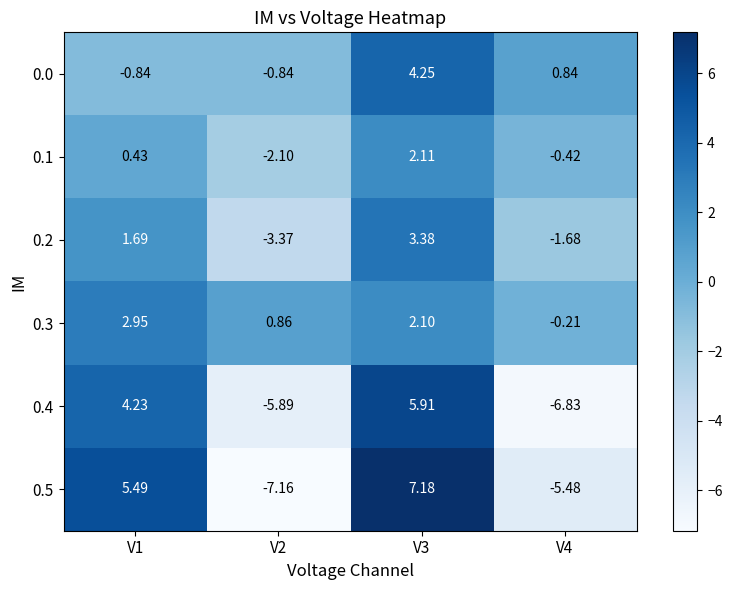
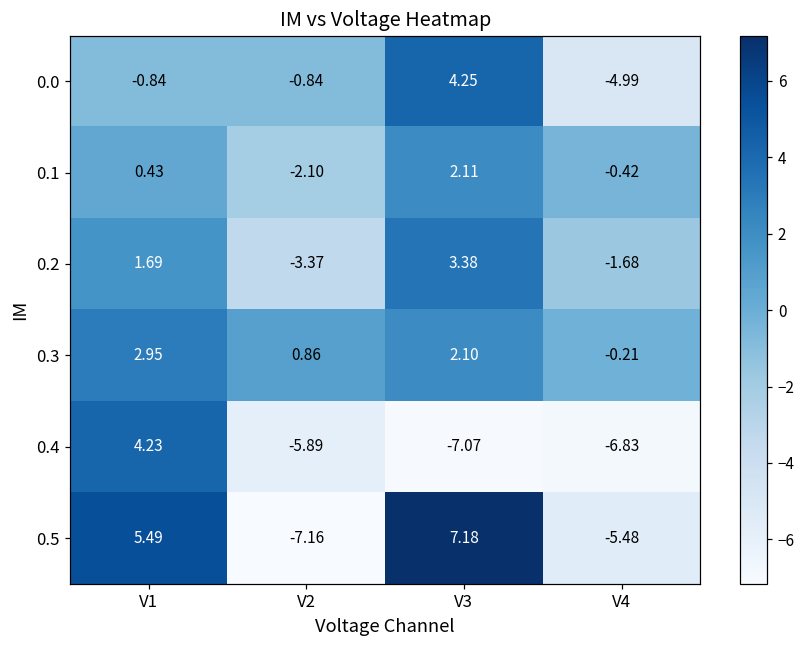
0.0, V4: 0.84 -> -4.99
0.4, V3: 5.91 -> -7.07
